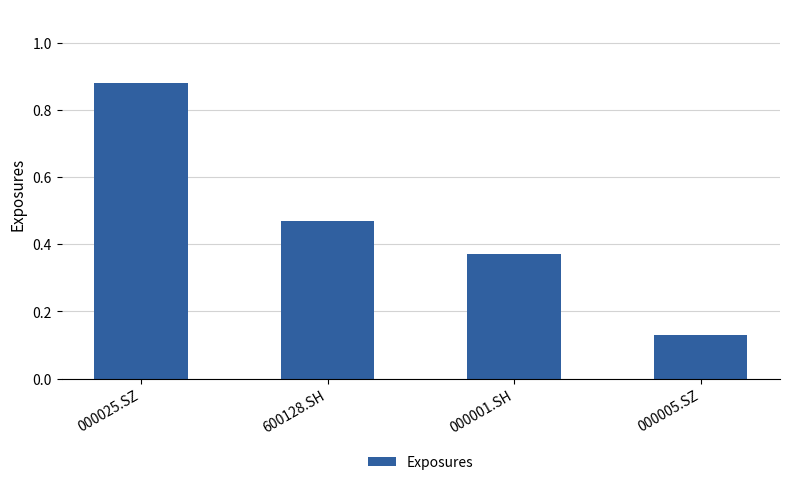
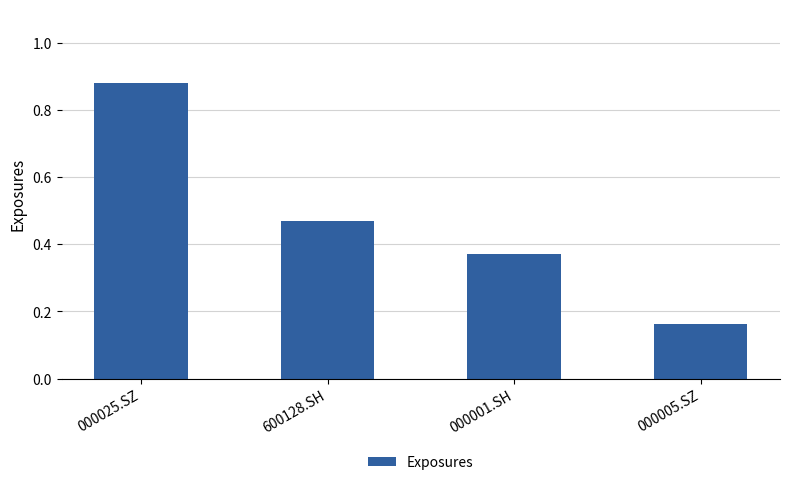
000005.SZ: 0.13 -> 0.16
